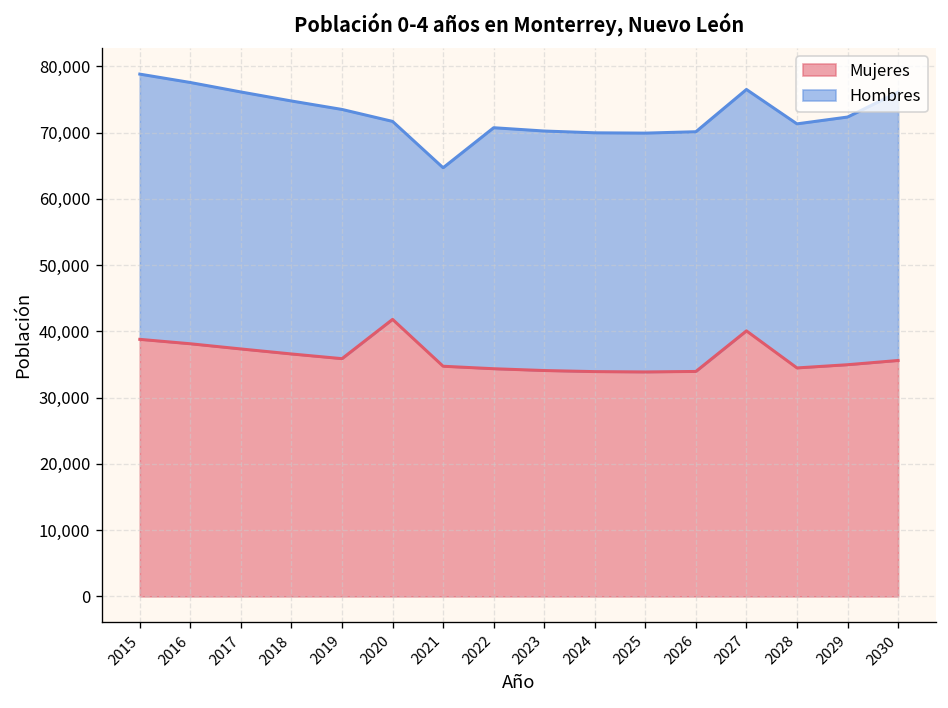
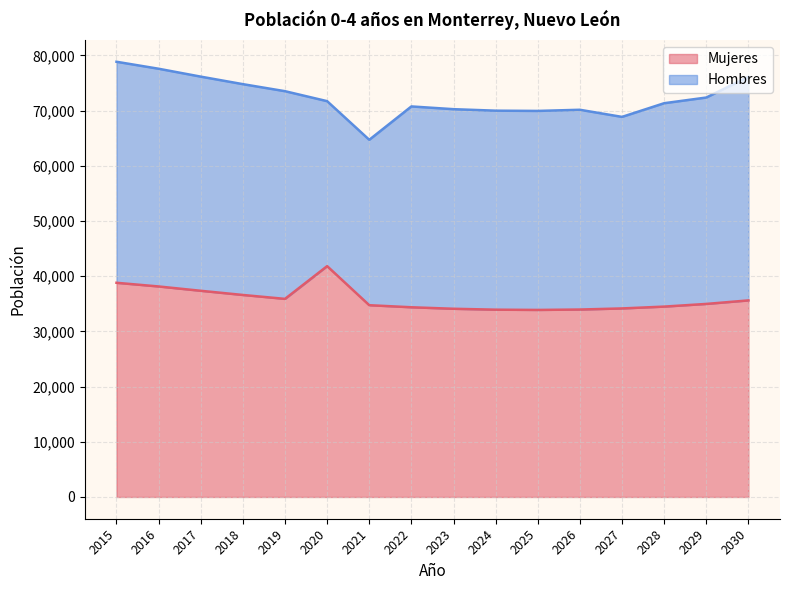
Mujeres, 2027: 40,000 -> 34,000
Hombres, 2027: 36,000 -> 35,000
